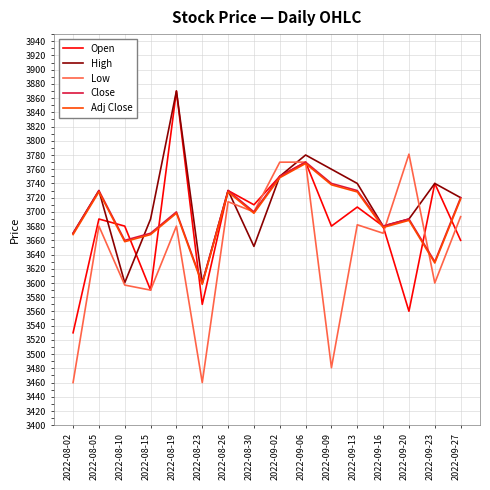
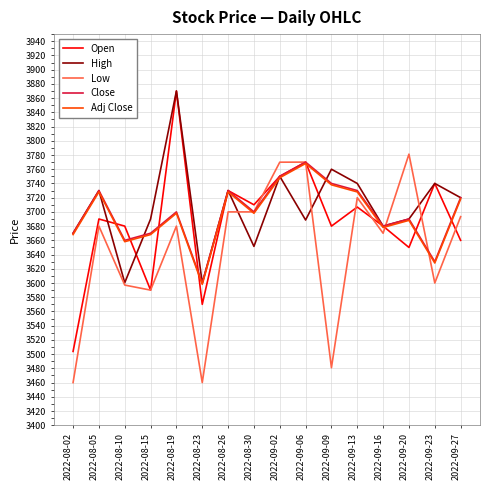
Open, 2022-08-02: 3530 -> 3500
Low, 2022-08-26: 3710 -> 3700
High, 2022-09-06: 3780 -> 3690
Low, 2022-09-13: 3680 -> 3720
Open, 2022-09-20: 3560 -> 3650
